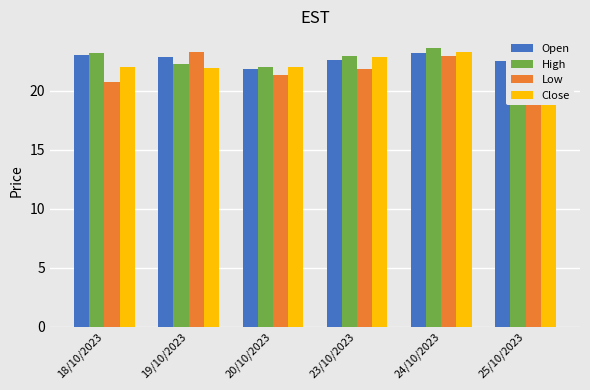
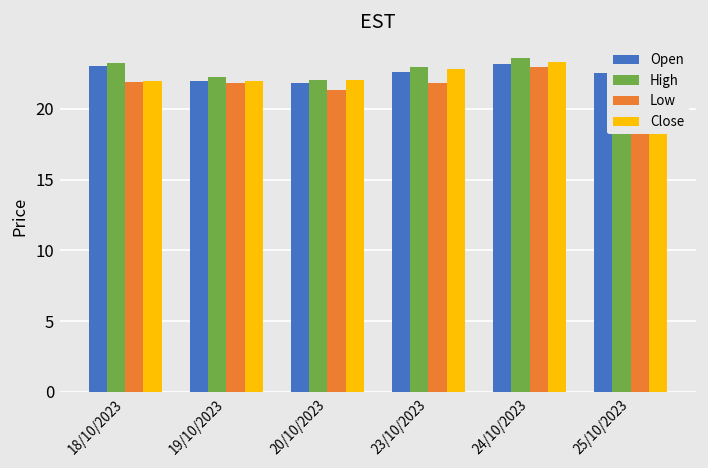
Low, 18/10/2023: 20.8 -> 21.9
Open, 19/10/2023: 22.9 -> 22.0
Low, 19/10/2023: 23.3 -> 21.8
